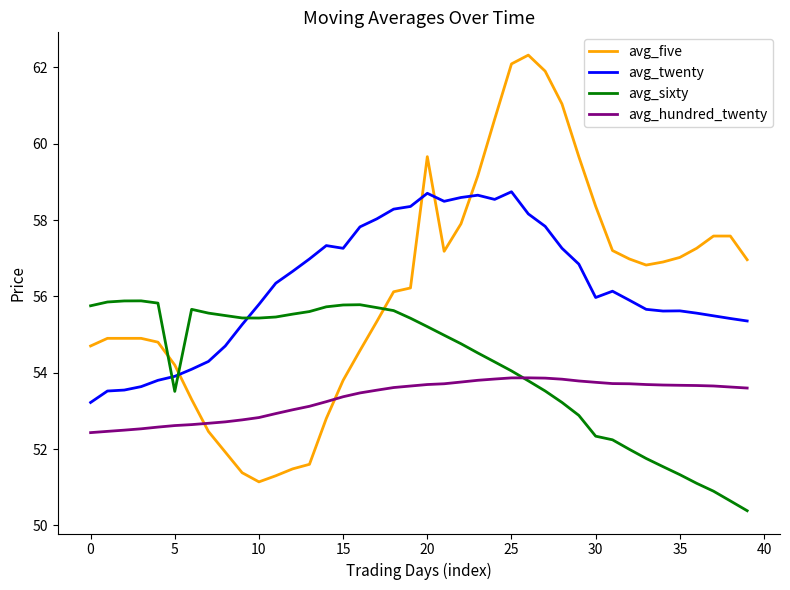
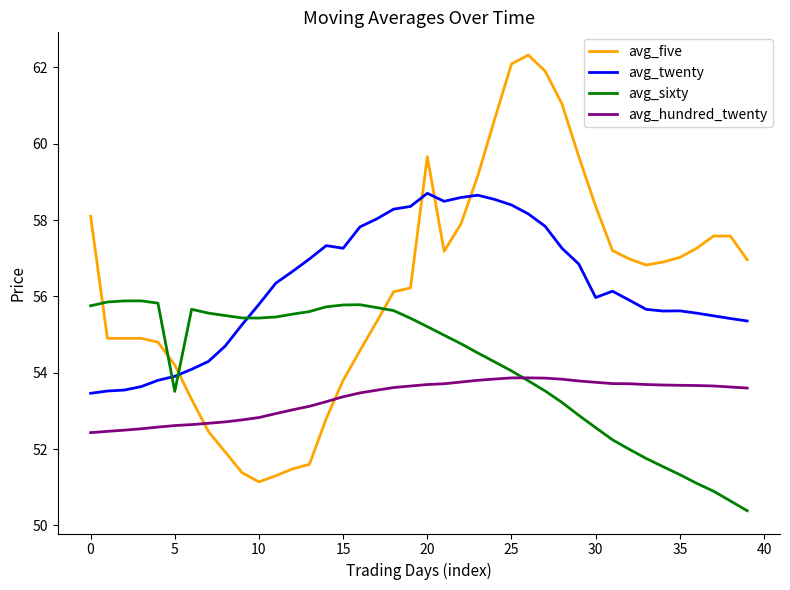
avg_five, 0: 54.7 -> 58.1
avg_twenty, 0: 53.2 -> 53.5
avg_twenty, 25: 58.7 -> 58.4
avg_sixty, 30: 52.3 -> 52.6
